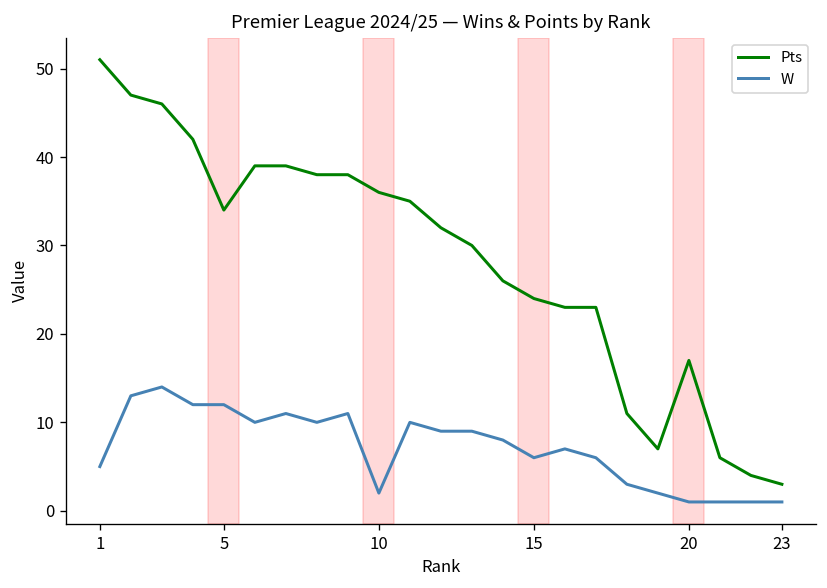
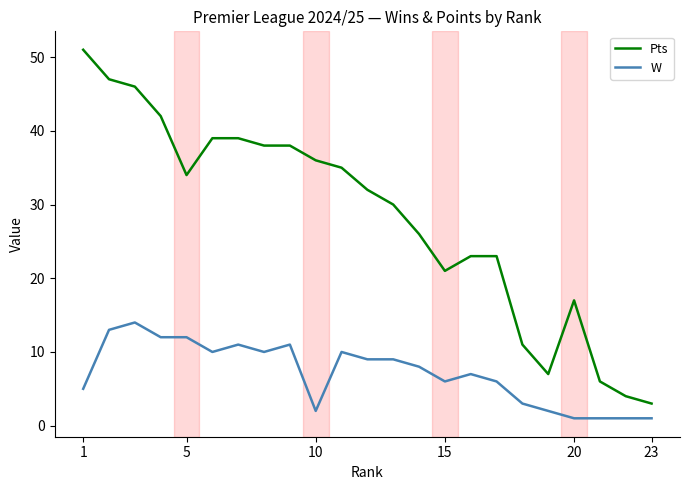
Pts, 15: 24 -> 21
